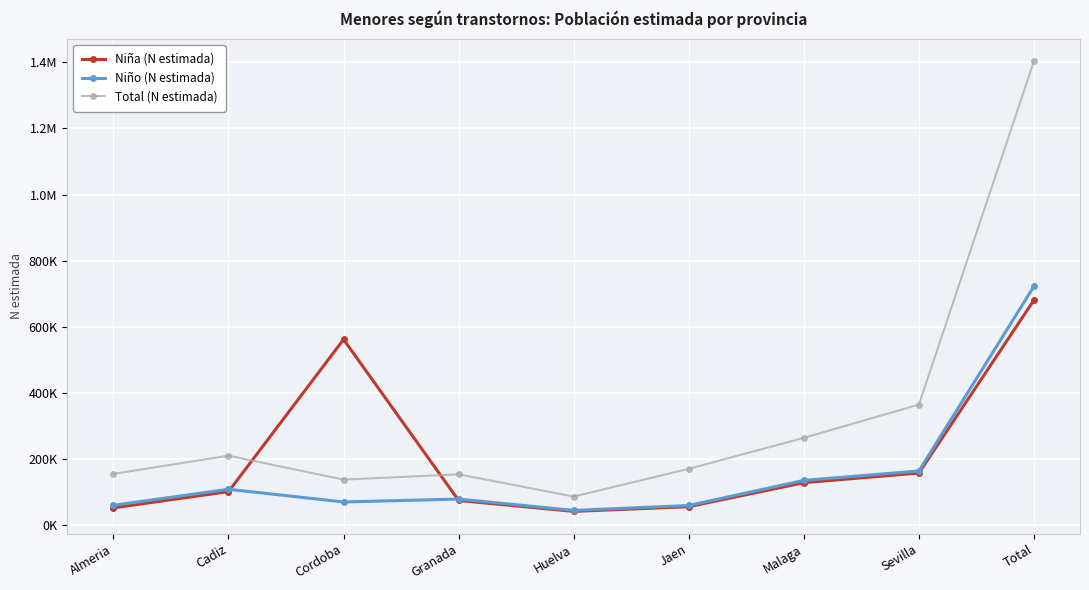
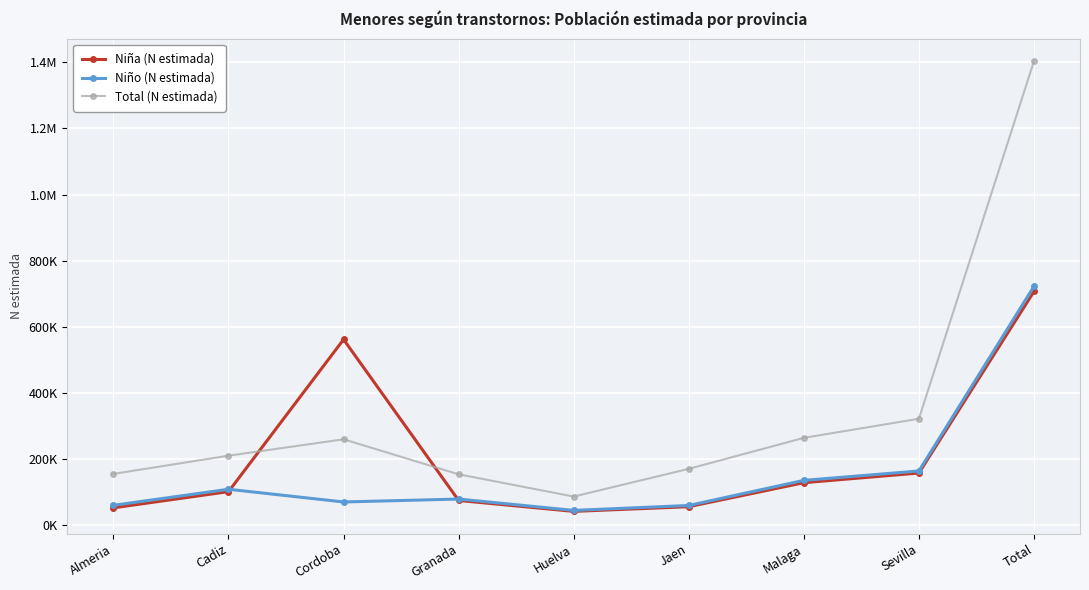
Total (N estimada), Cordoba: 140000 -> 260000
Total (N estimada), Sevilla: 360000 -> 320000
Niña (N estimada), Total: 680000 -> 710000
